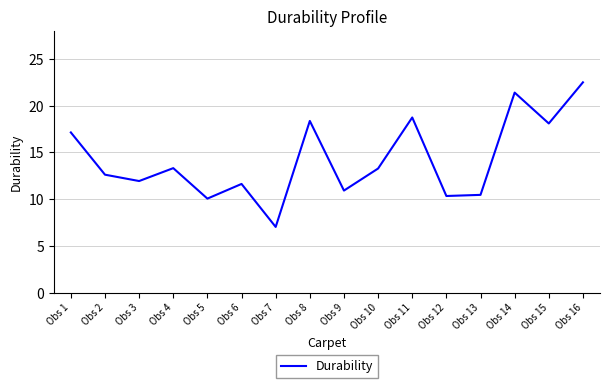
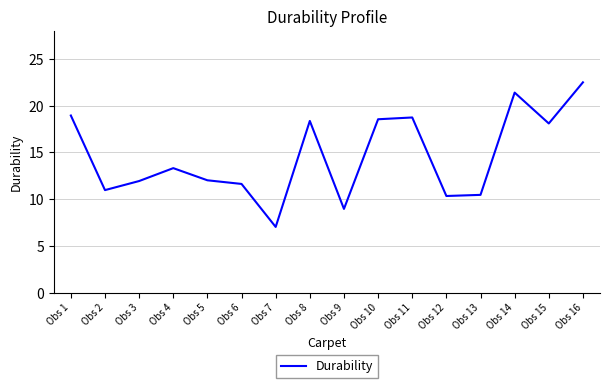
Obs 1: 17 -> 19
Obs 2: 13 -> 11
Obs 5: 10 -> 12
Obs 9: 11 -> 9
Obs 10: 13 -> 19
